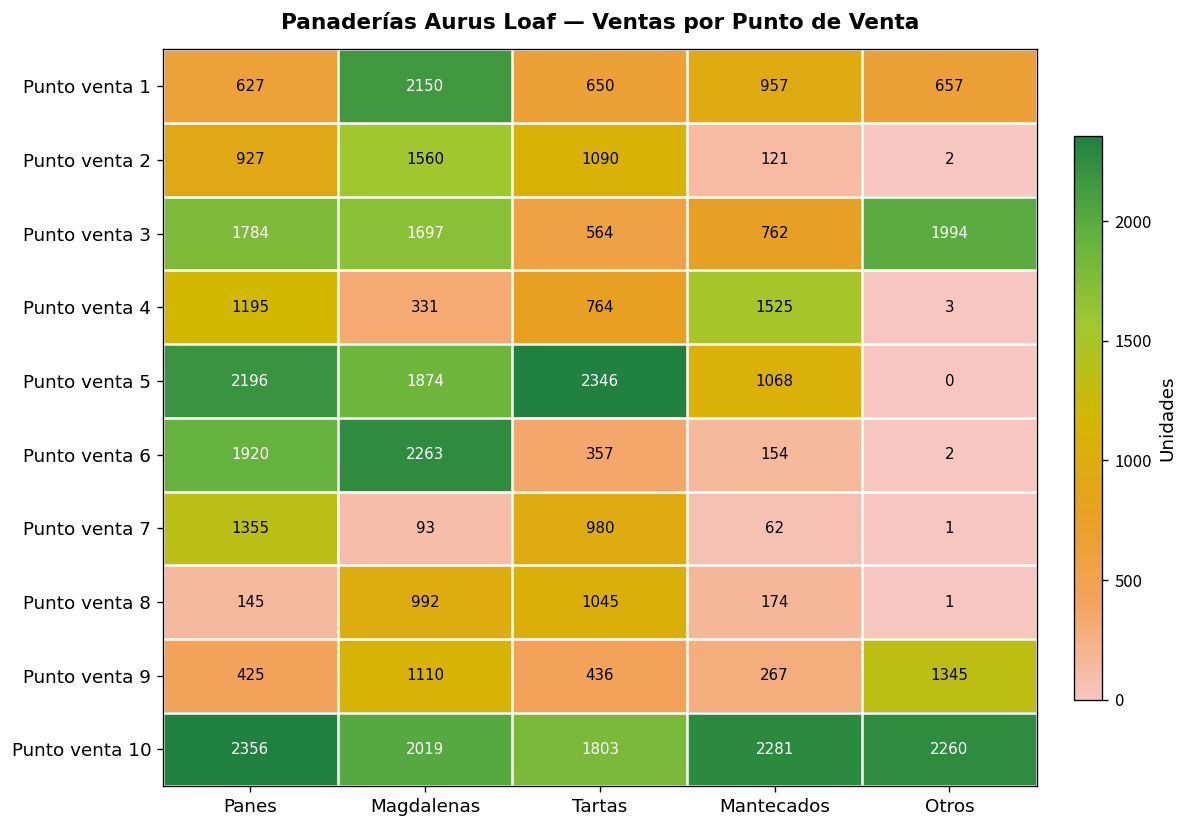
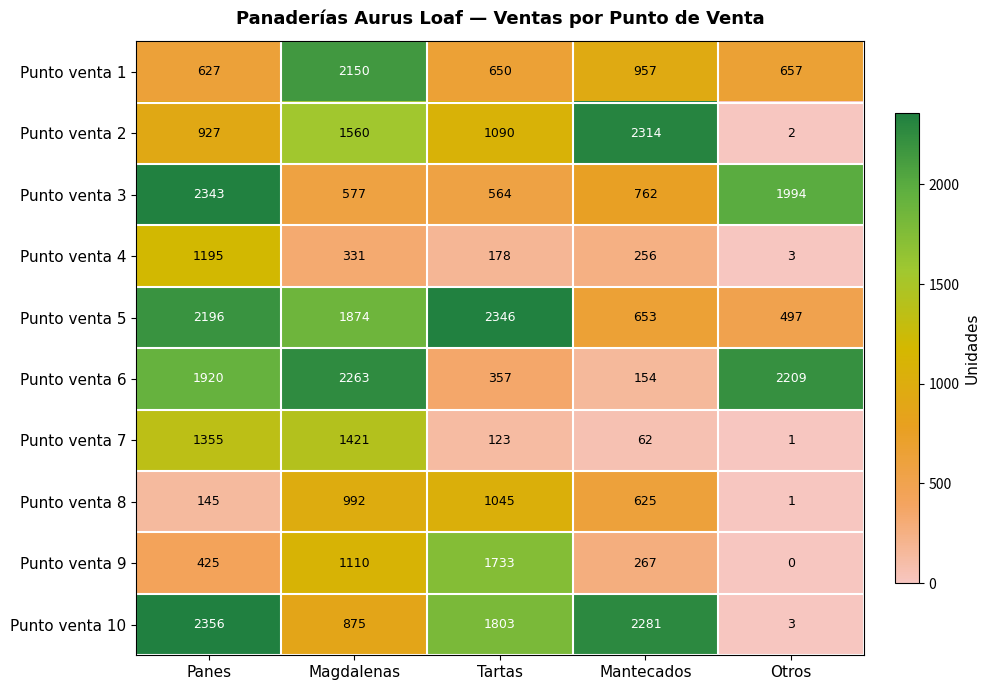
Punto venta 2, Mantecados: 121 -> 2314
Punto venta 3, Panes: 1784 -> 2343
Punto venta 3, Magdalenas: 1697 -> 577
Punto venta 4, Tartas: 764 -> 178
Punto venta 4, Mantecados: 1525 -> 256
Punto venta 5, Mantecados: 1068 -> 653
Punto venta 5, Otros: 0 -> 497
Punto venta 6, Otros: 2 -> 2209
Punto venta 7, Magdalenas: 93 -> 1421
Punto venta 7, Tartas: 980 -> 123
Punto venta 8, Mantecados: 174 -> 625
Punto venta 9, Tartas: 436 -> 1733
Punto venta 9, Otros: 1345 -> 0
Punto venta 10, Magdalenas: 2019 -> 875
Punto venta 10, Otros: 2260 -> 3
